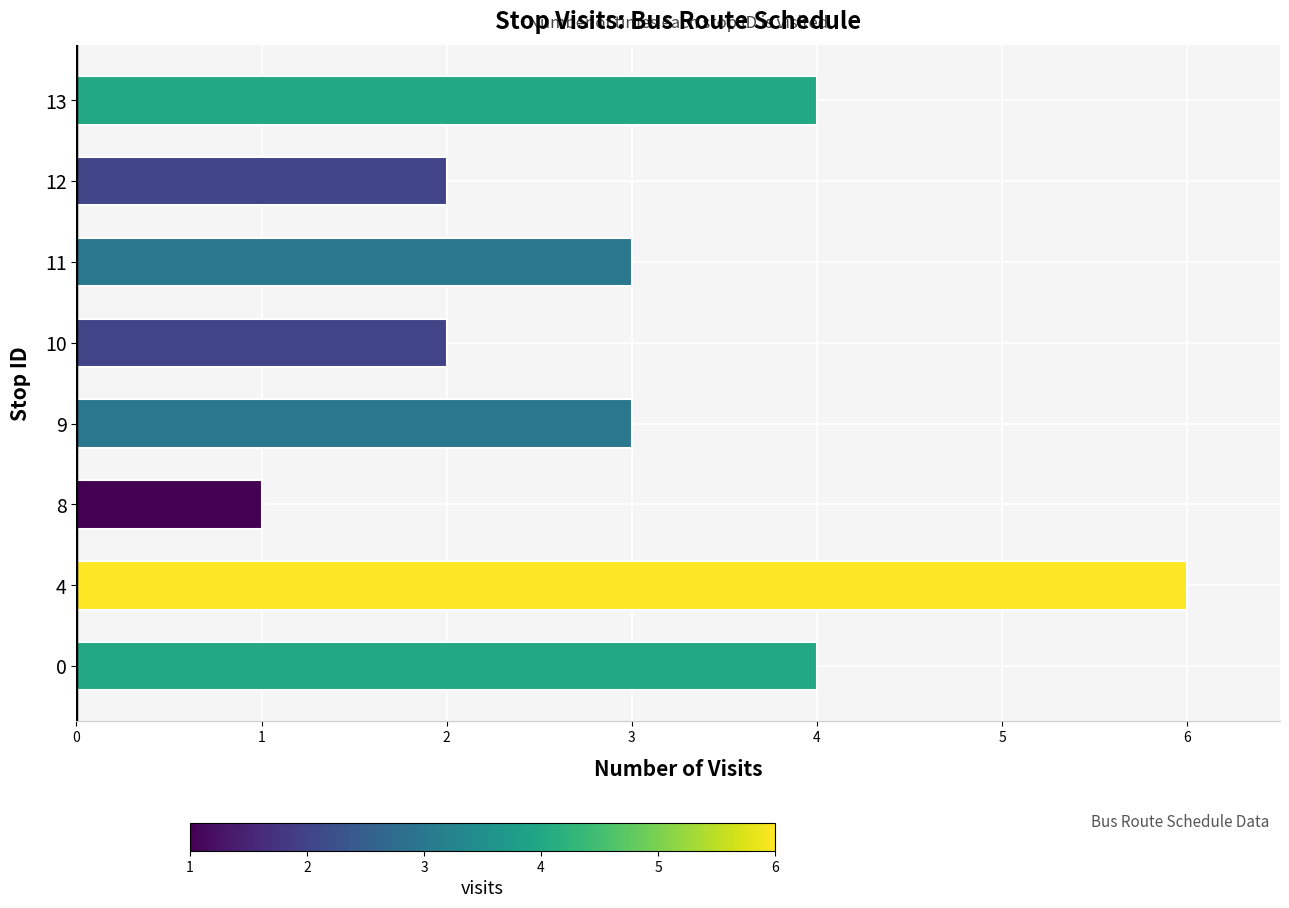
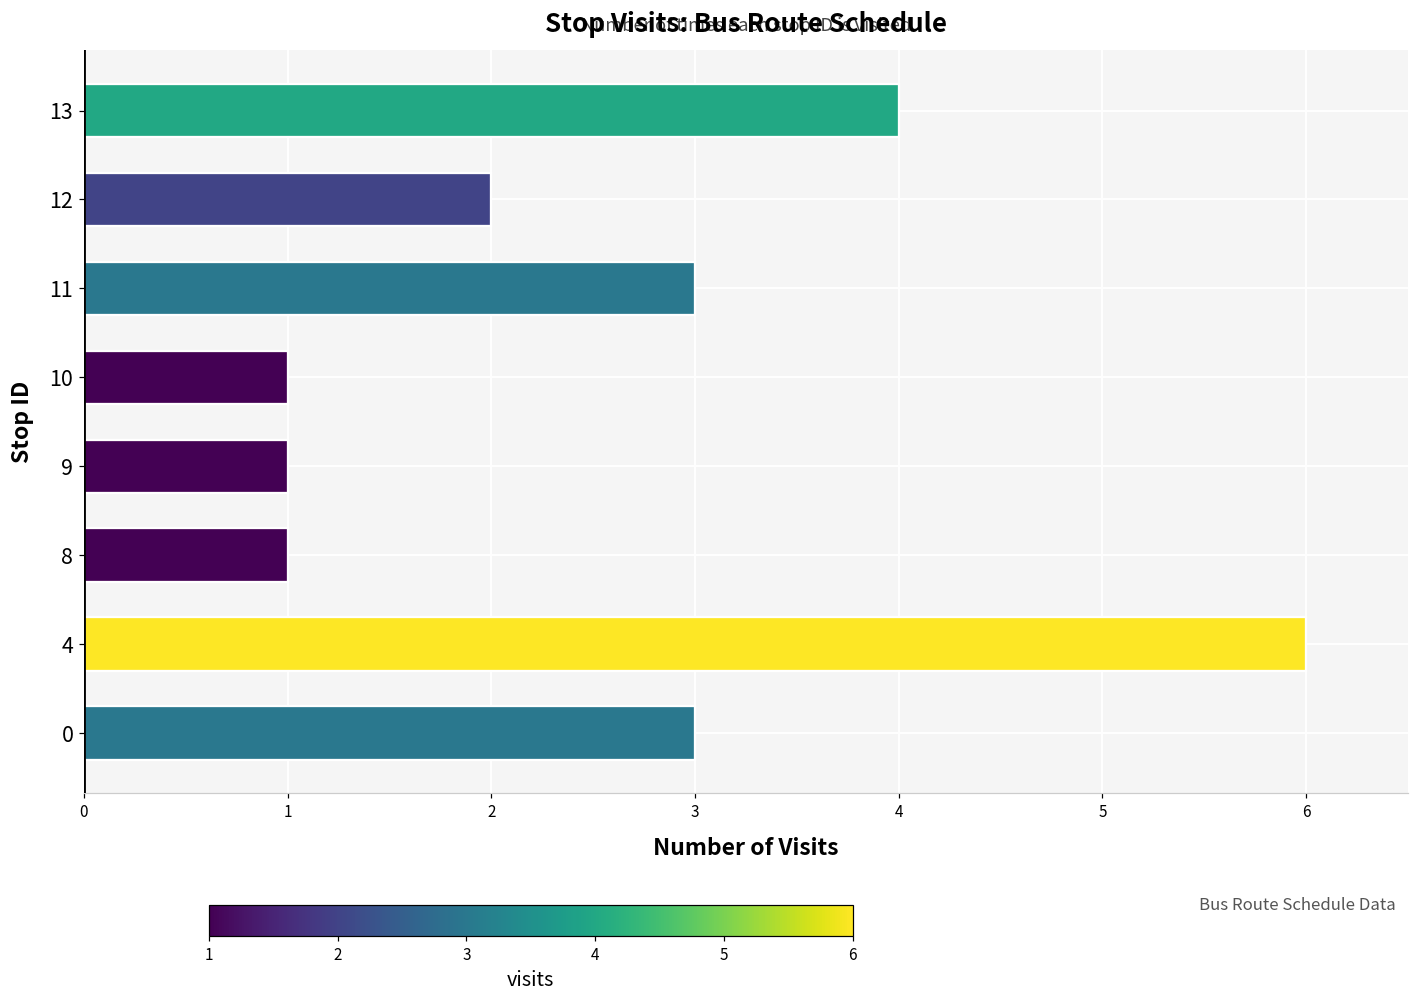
10: 2 -> 1
9: 3 -> 1
0: 4 -> 3
